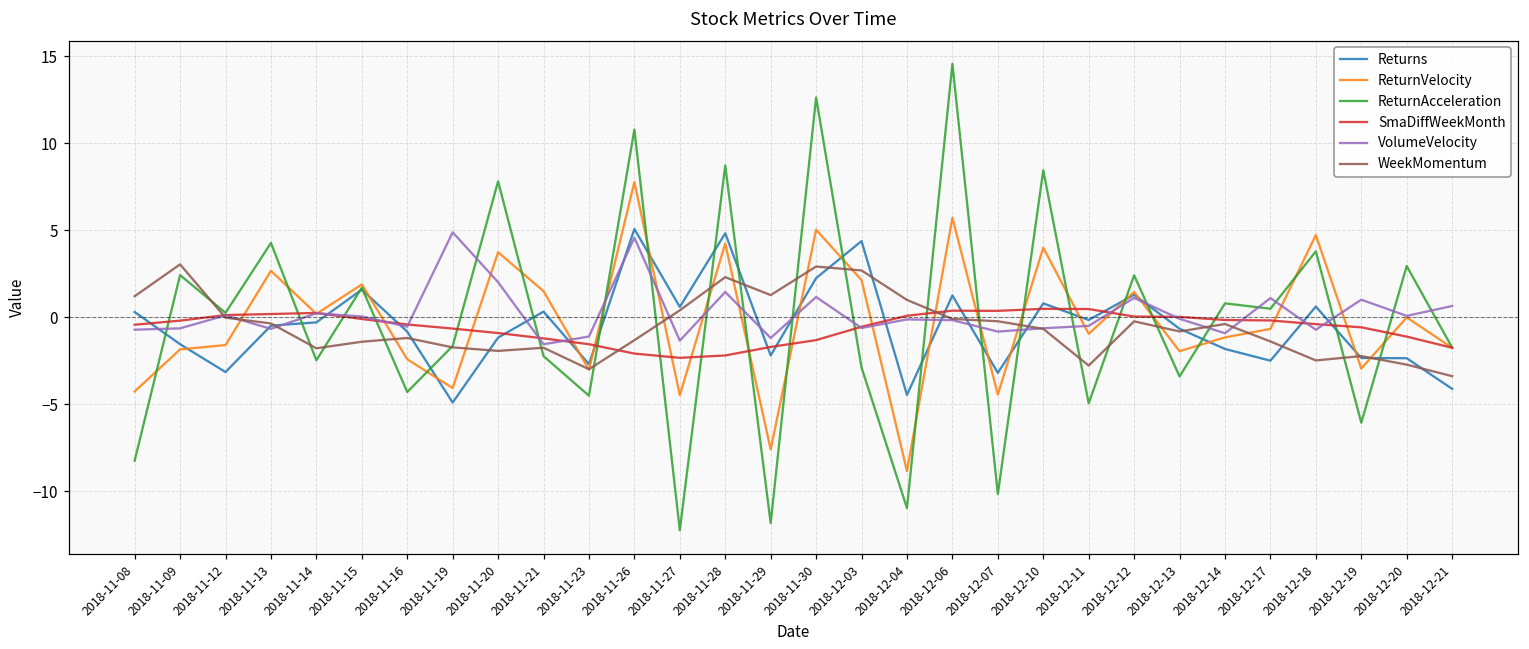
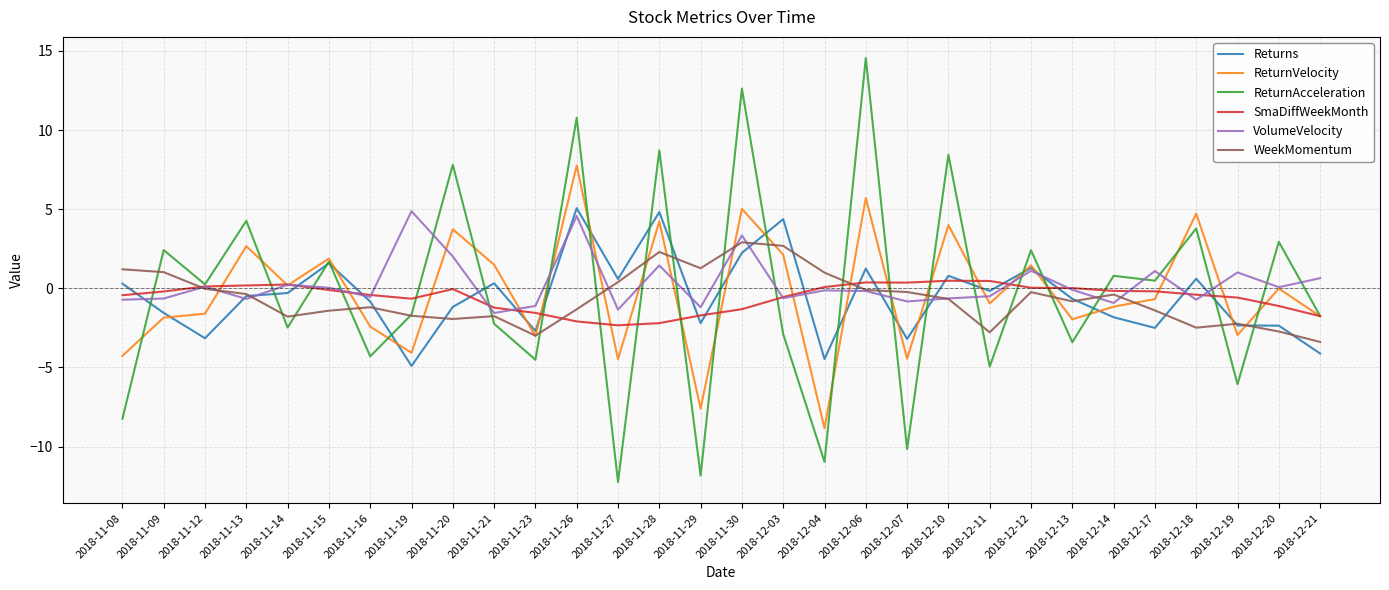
WeekMomentum, 2018-11-09: 3.0 -> 1.0
SmaDiffWeekMonth, 2018-11-20: -0.9 -> 0.0
VolumeVelocity, 2018-11-30: 1.2 -> 3.3
